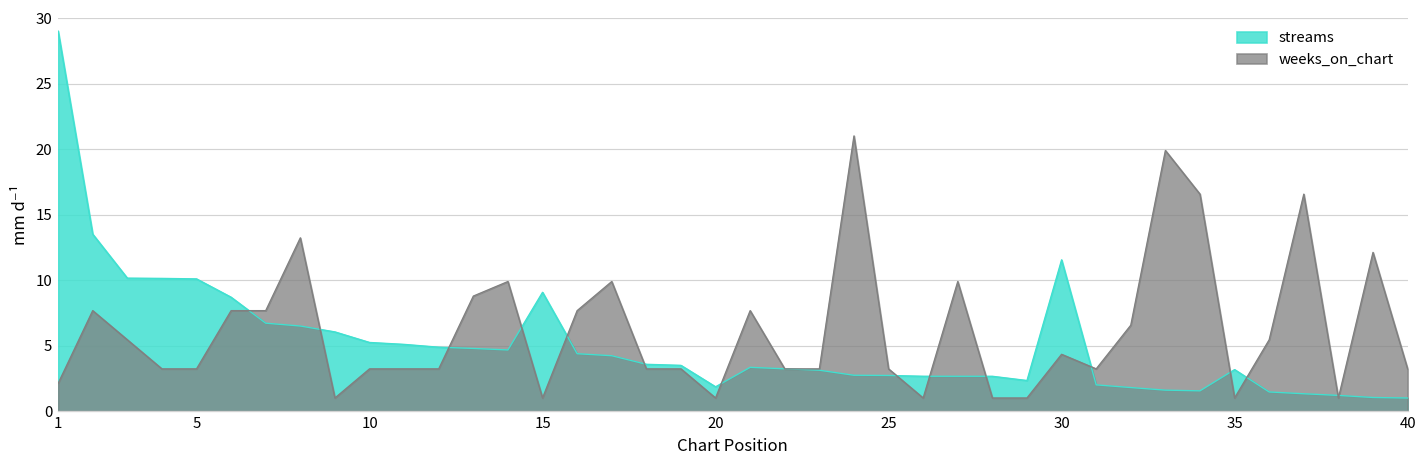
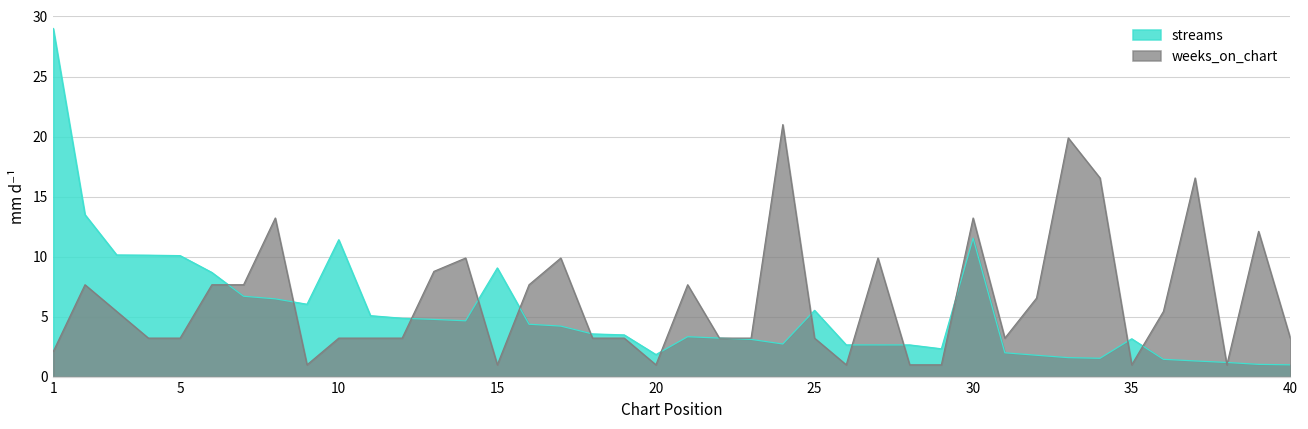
streams, 10: 5.2 -> 11.4
streams, 25: 2.7 -> 5.5
weeks_on_chart, 30: 4.3 -> 13.2
